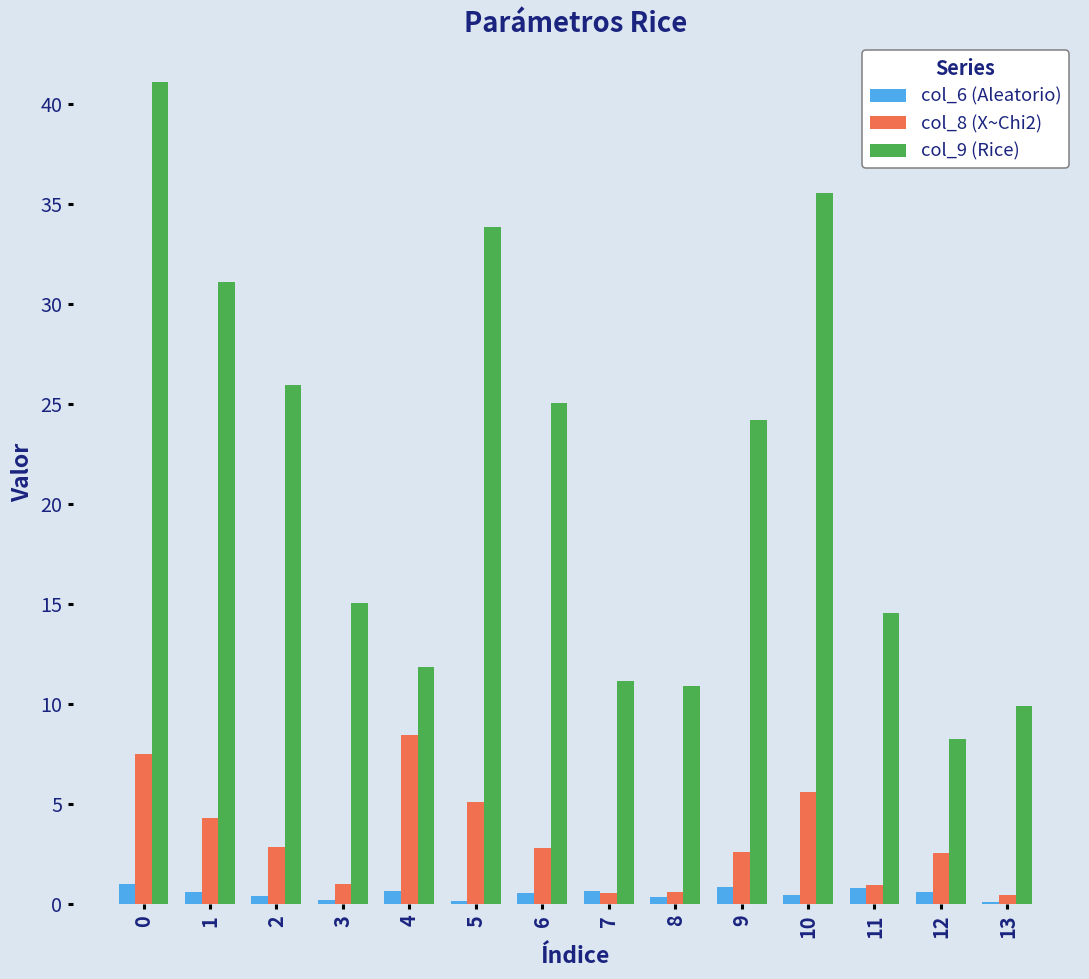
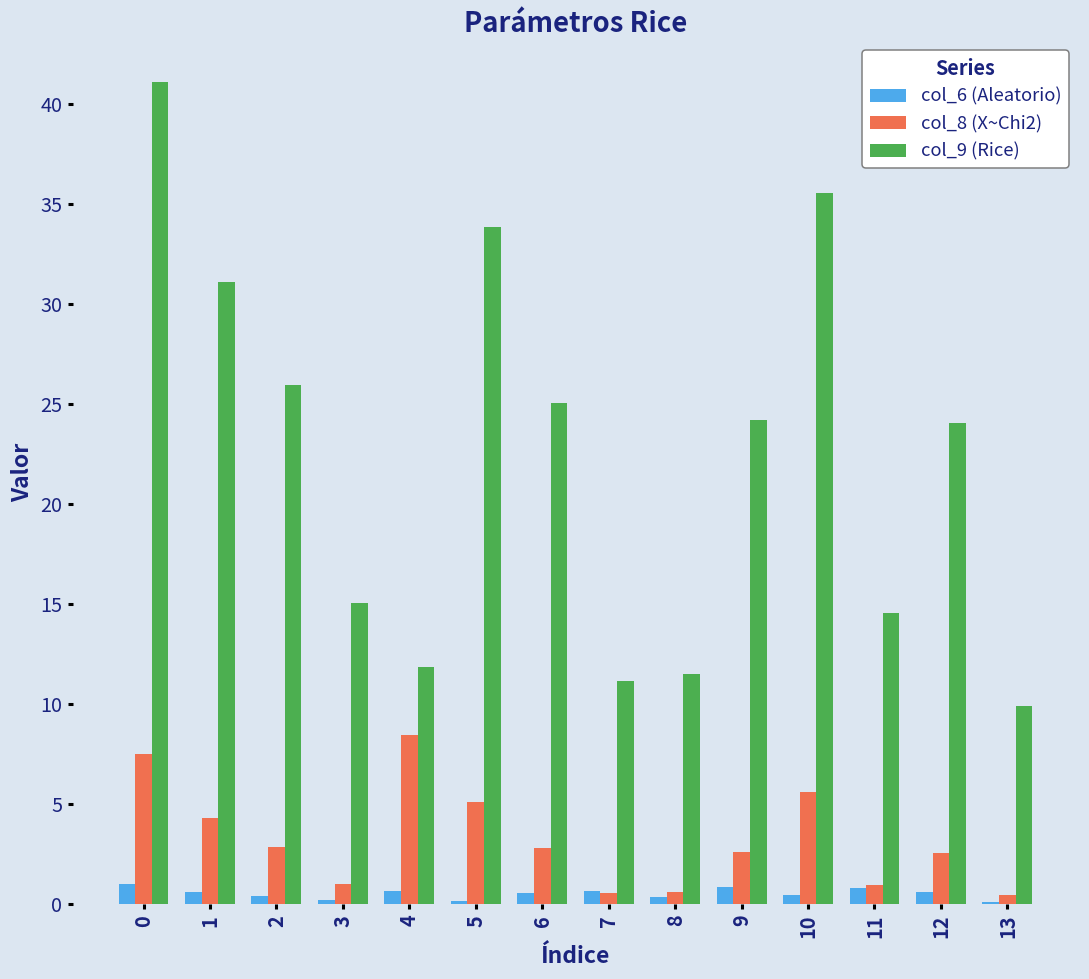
col_9 (Rice), 8: 10.9 -> 11.5
col_9 (Rice), 12: 8.2 -> 24.0
